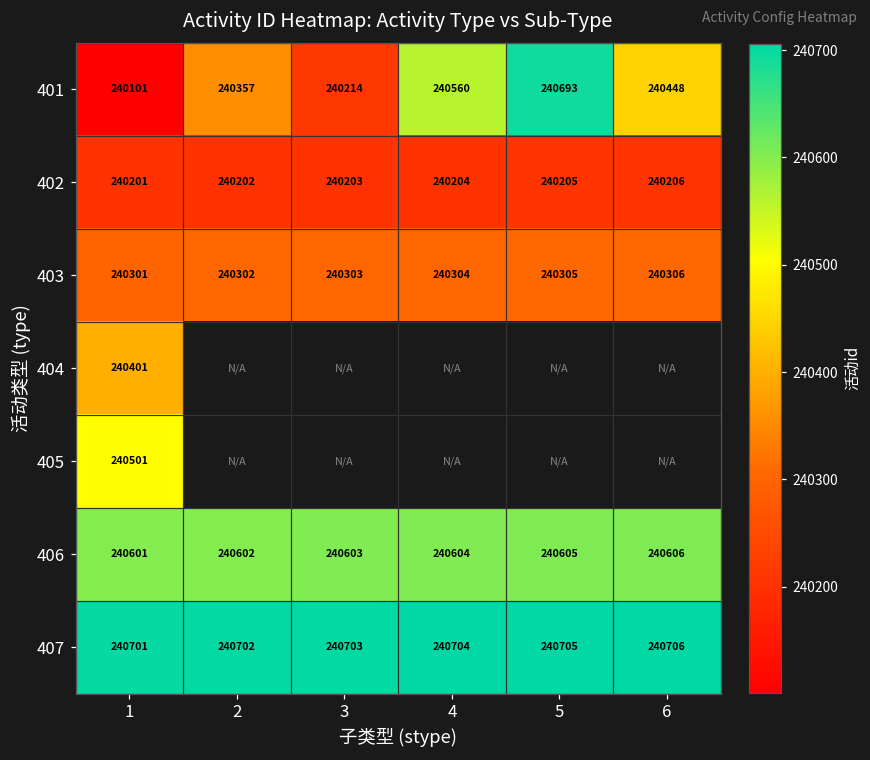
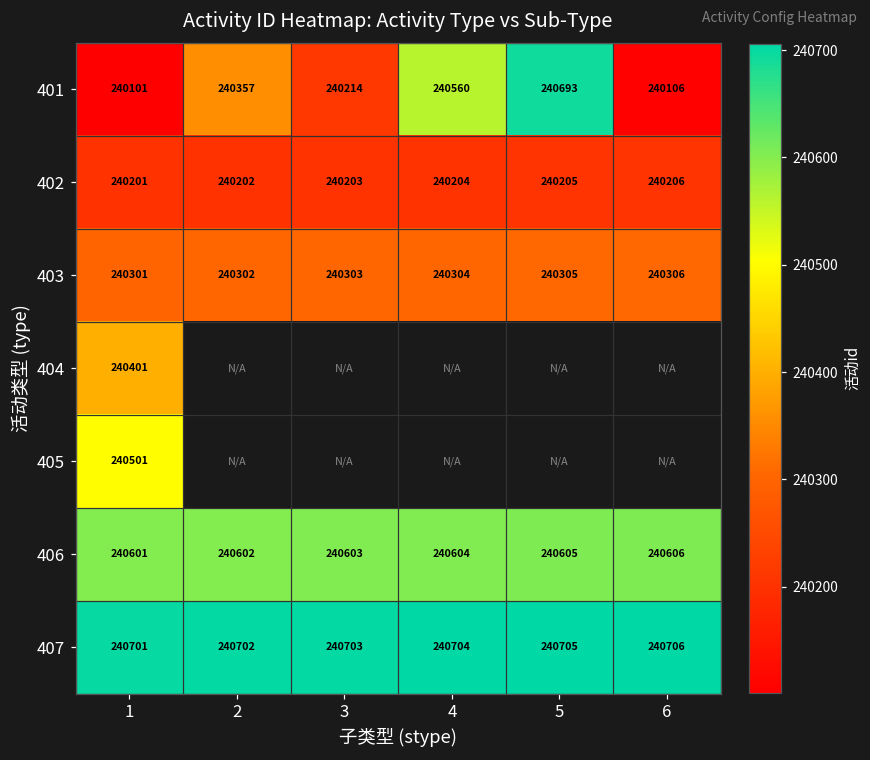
401, 6: 240448 -> 240106
